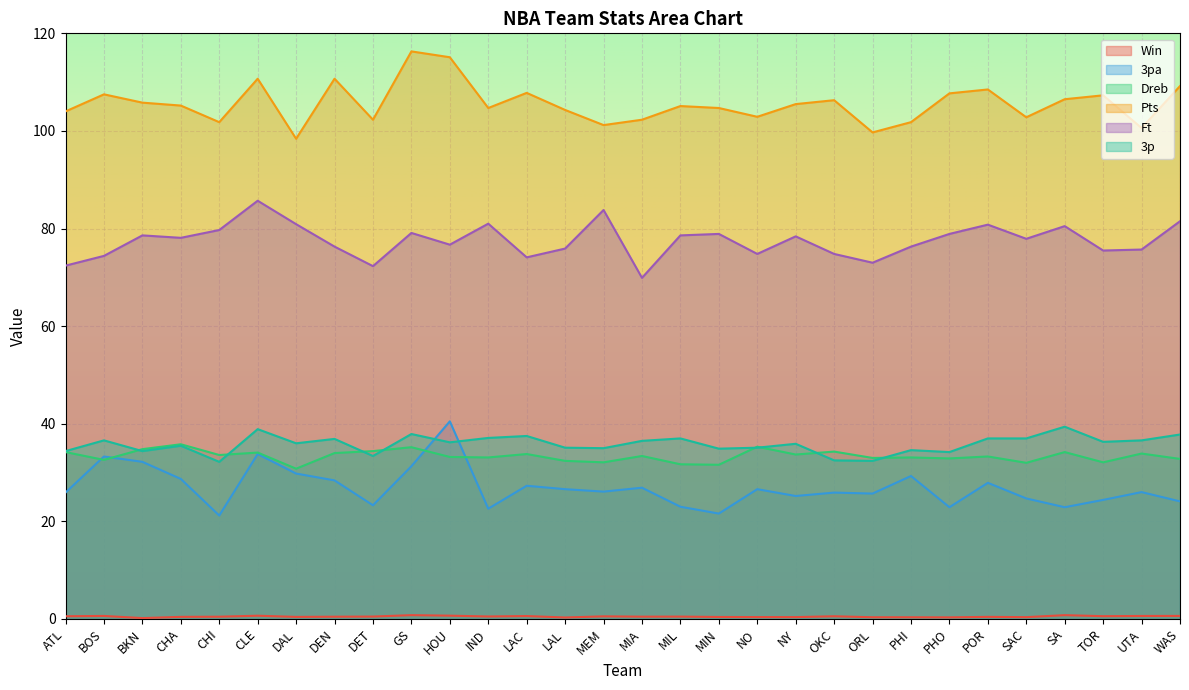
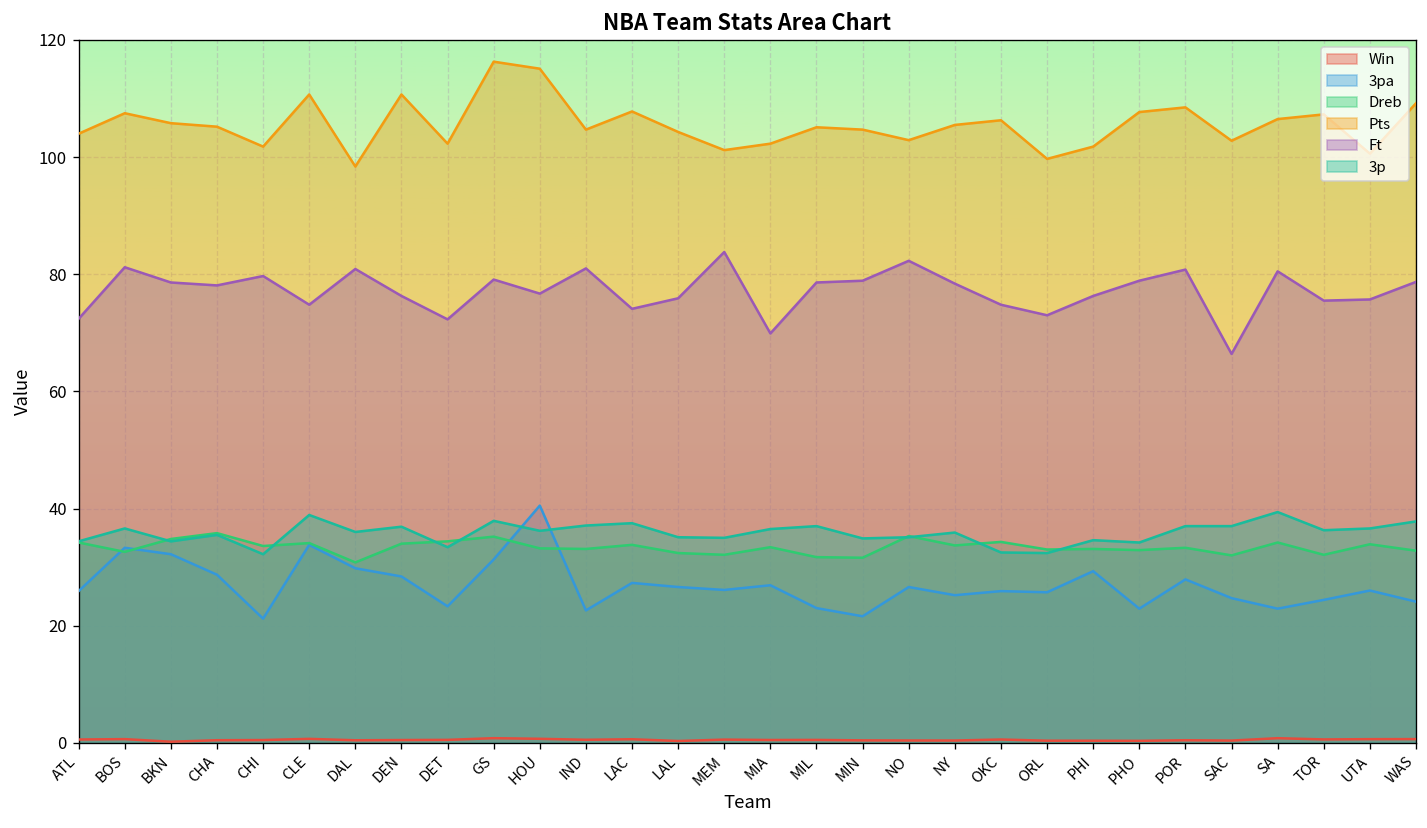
Ft, BOS: 74 -> 81
Ft, CLE: 86 -> 75
Ft, NO: 75 -> 82
Ft, SAC: 78 -> 66
Ft, WAS: 82 -> 79
